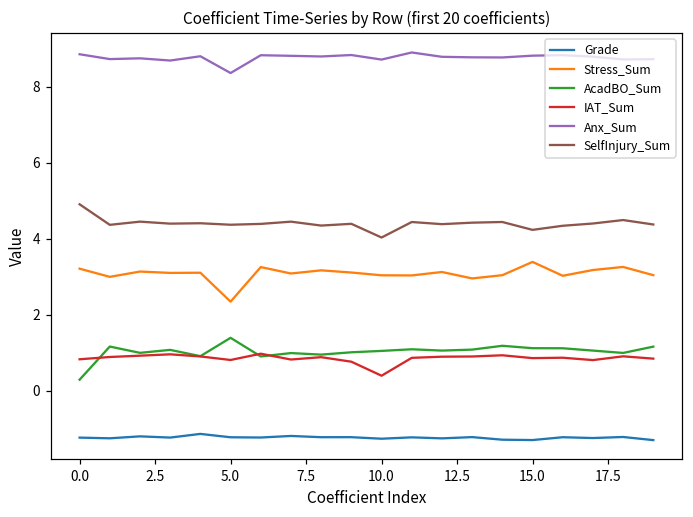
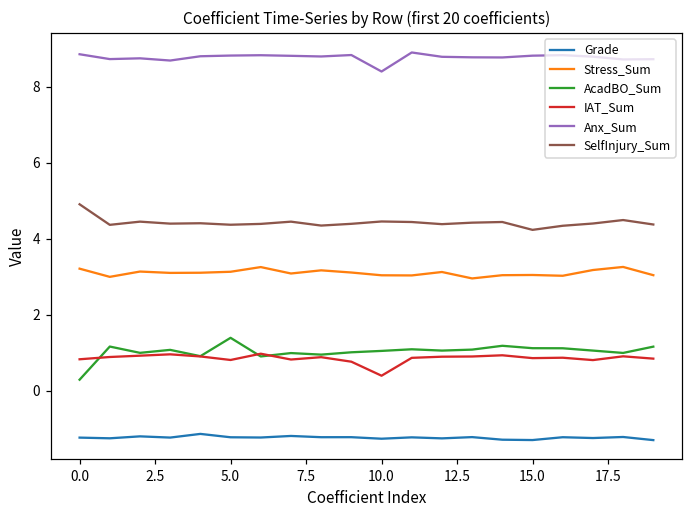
Stress_Sum, 5.0: 2.3 -> 3.1
Anx_Sum, 5.0: 8.4 -> 8.8
Anx_Sum, 10.0: 8.7 -> 8.4
SelfInjury_Sum, 10.0: 4.0 -> 4.5
Stress_Sum, 15.0: 3.4 -> 3.0
